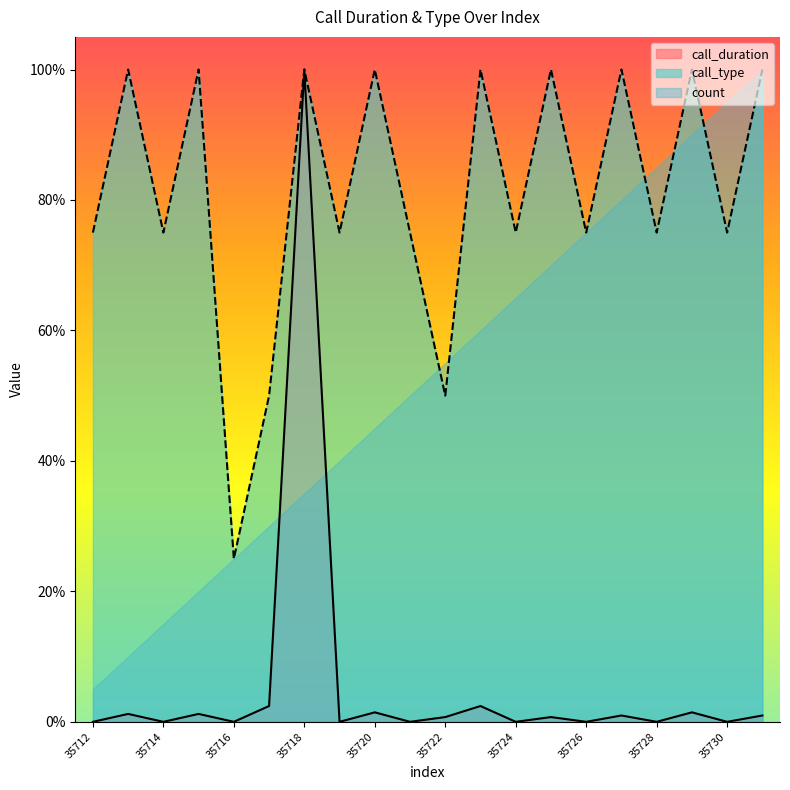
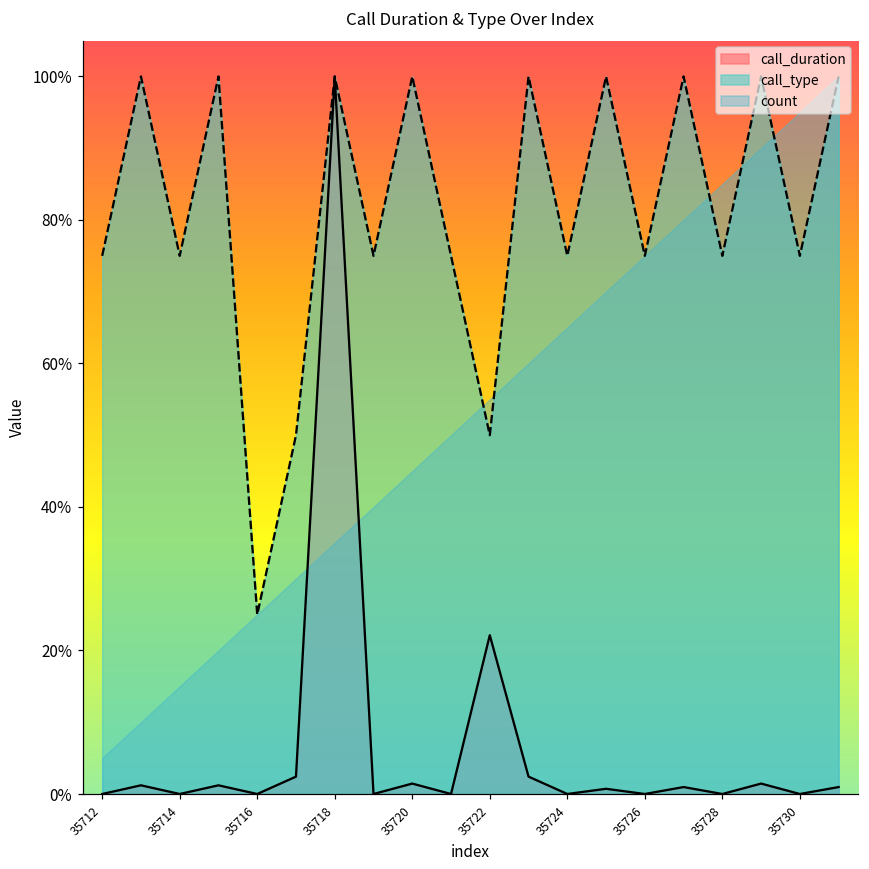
call_duration, 35722: 1% -> 22%
